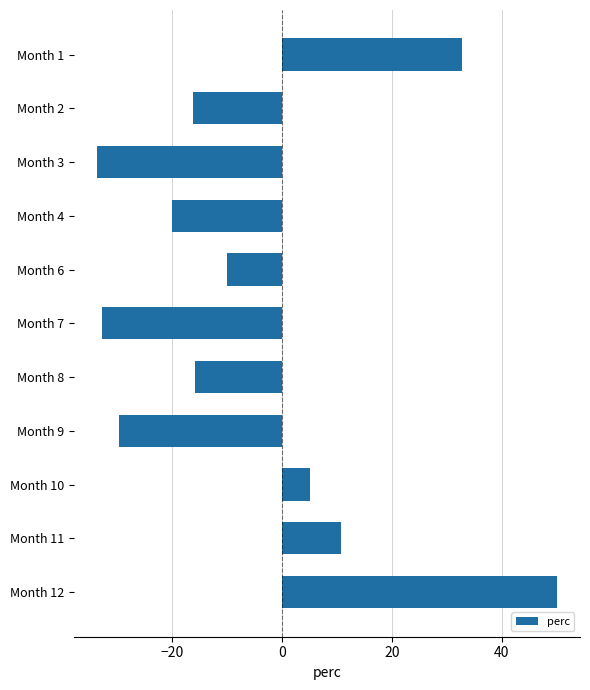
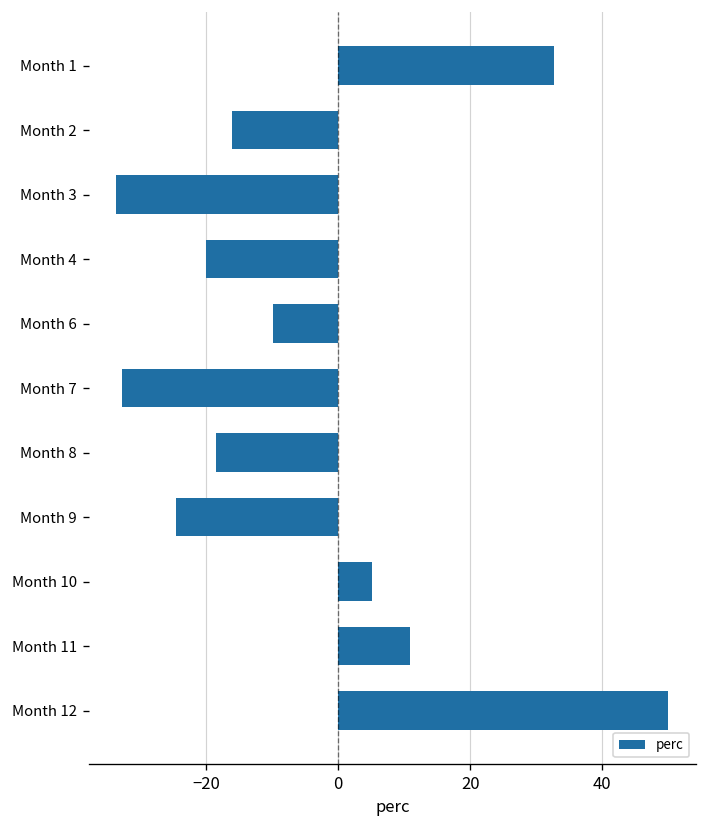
Month 8: -16 -> -19
Month 9: -30 -> -25
